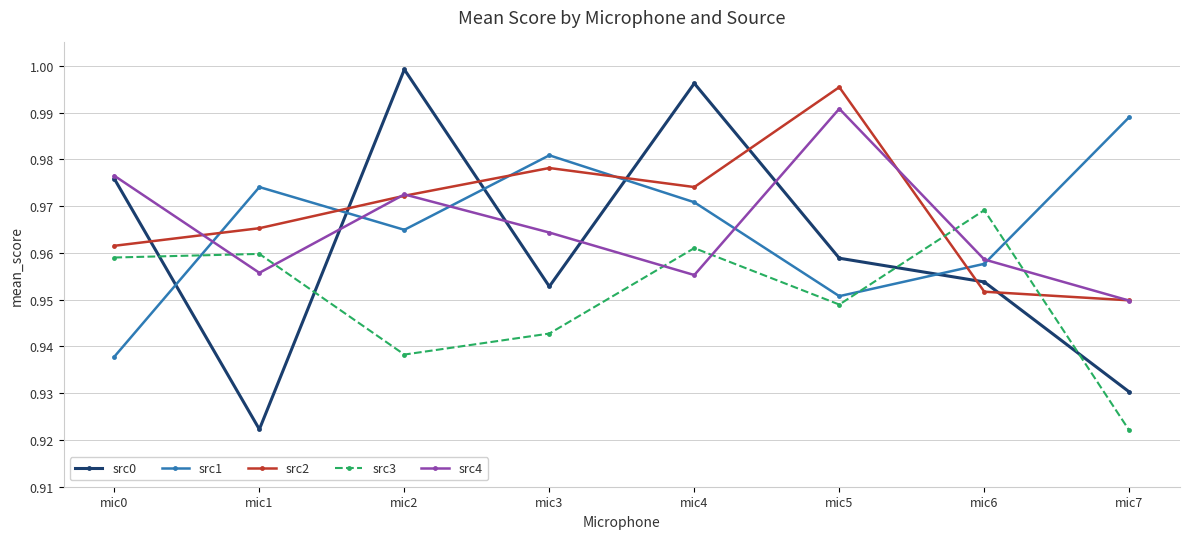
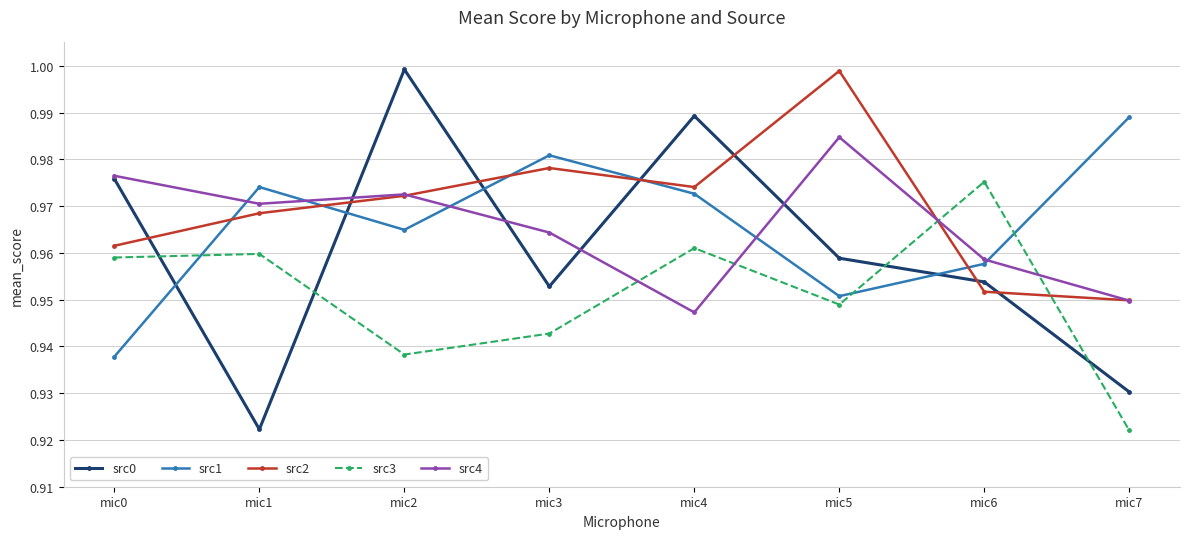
src2, mic1: 0.965 -> 0.968
src4, mic1: 0.956 -> 0.971
src0, mic4: 0.996 -> 0.989
src1, mic4: 0.971 -> 0.973
src4, mic4: 0.955 -> 0.947
src2, mic5: 0.995 -> 0.999
src4, mic5: 0.991 -> 0.985
src3, mic6: 0.969 -> 0.975
